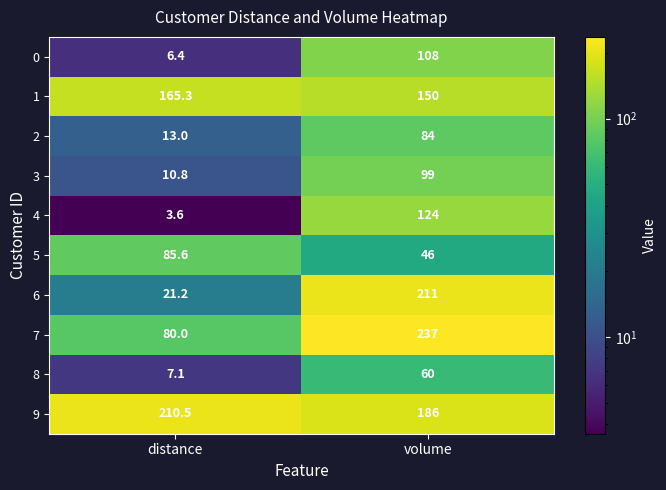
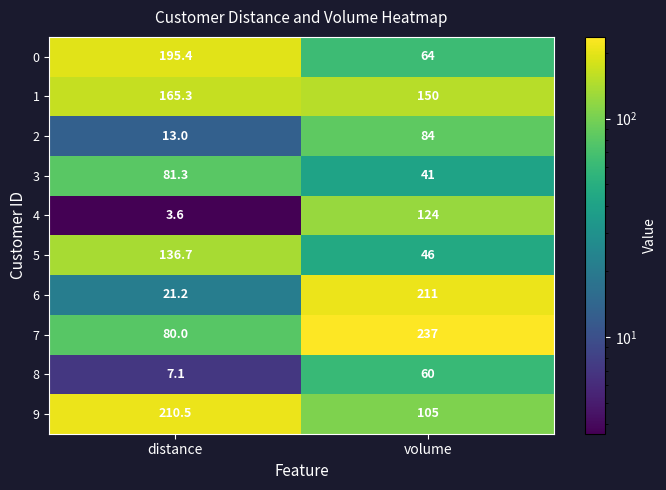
0, distance: 6.4 -> 195.4
0, volume: 108 -> 64
3, distance: 10.8 -> 81.3
3, volume: 99 -> 41
5, distance: 85.6 -> 136.7
9, volume: 186 -> 105
